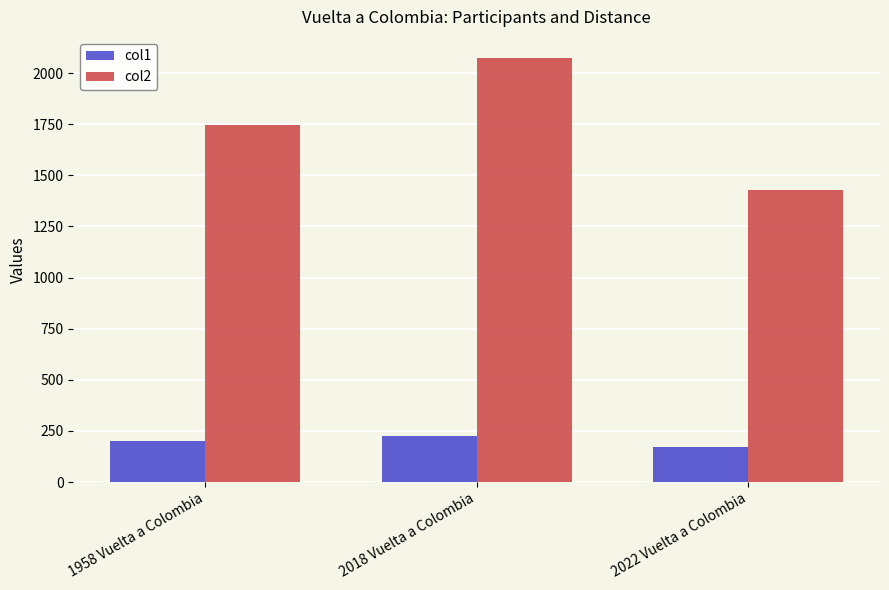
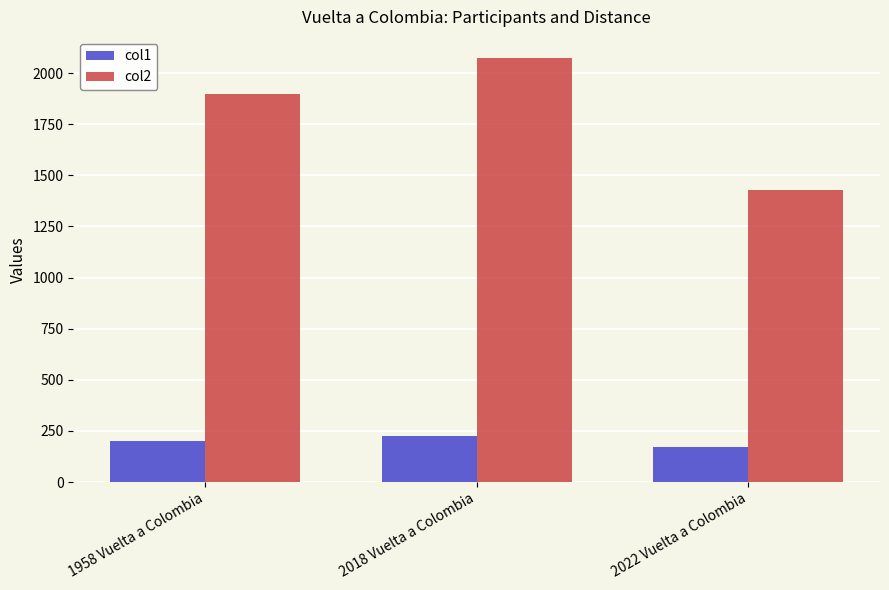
col2, 1958 Vuelta a Colombia: 1750 -> 1900
